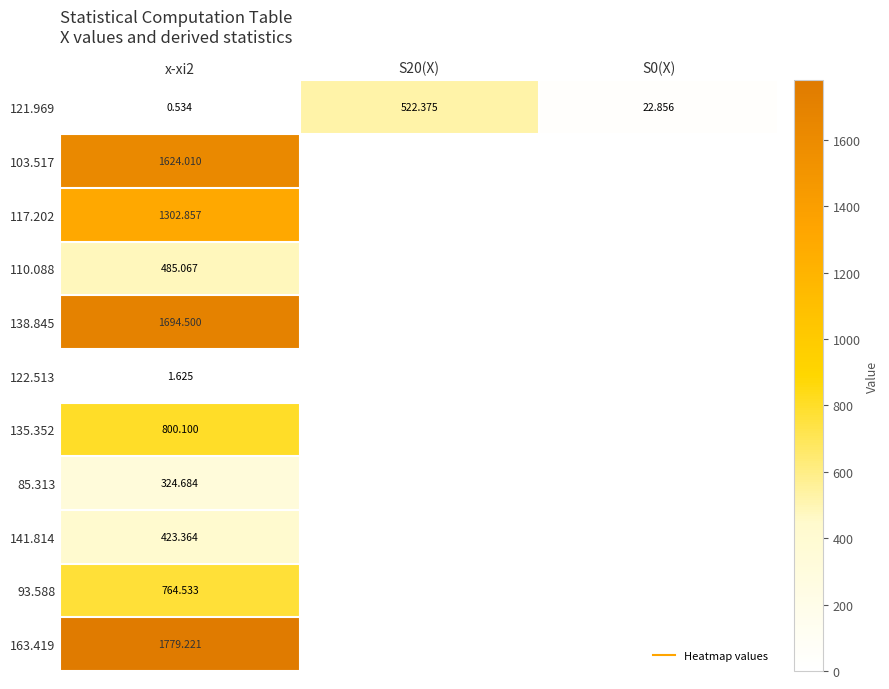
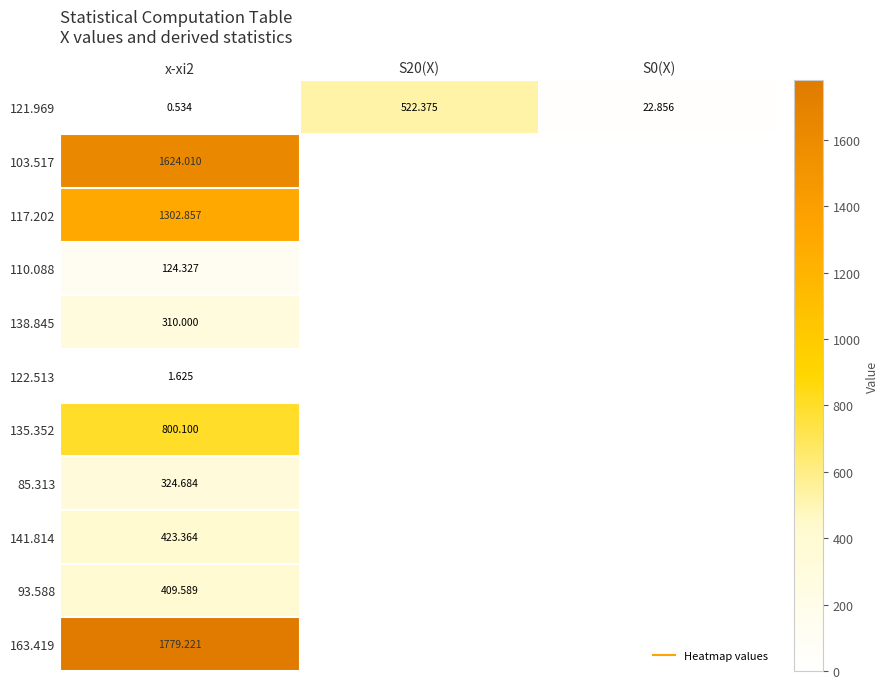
110.088, x-xi2: 485.067 -> 124.327
138.845, x-xi2: 1694.500 -> 310.000
93.588, x-xi2: 764.533 -> 409.589
